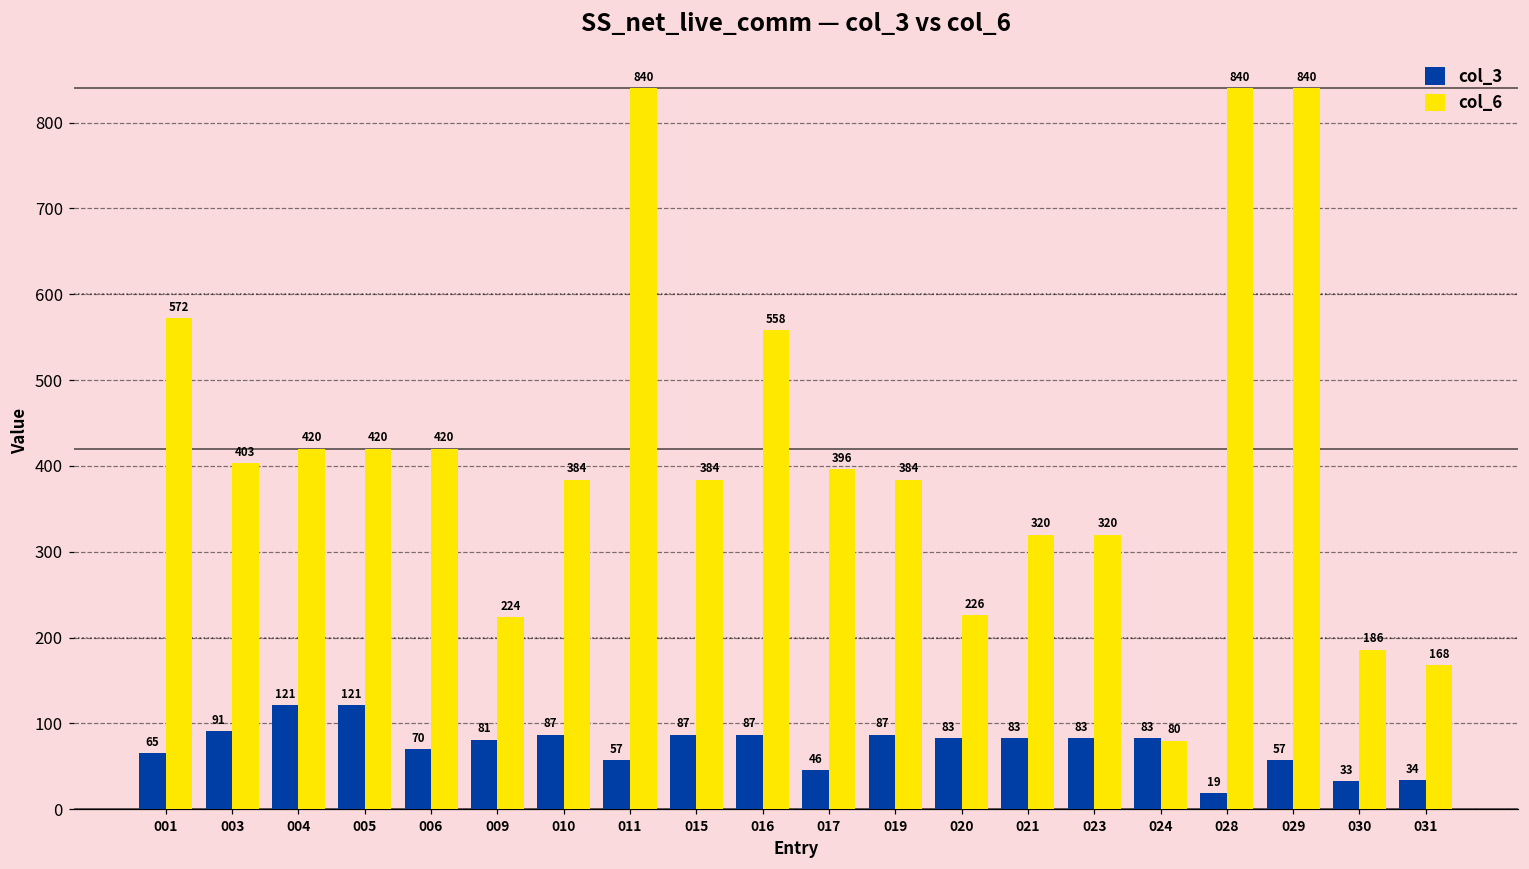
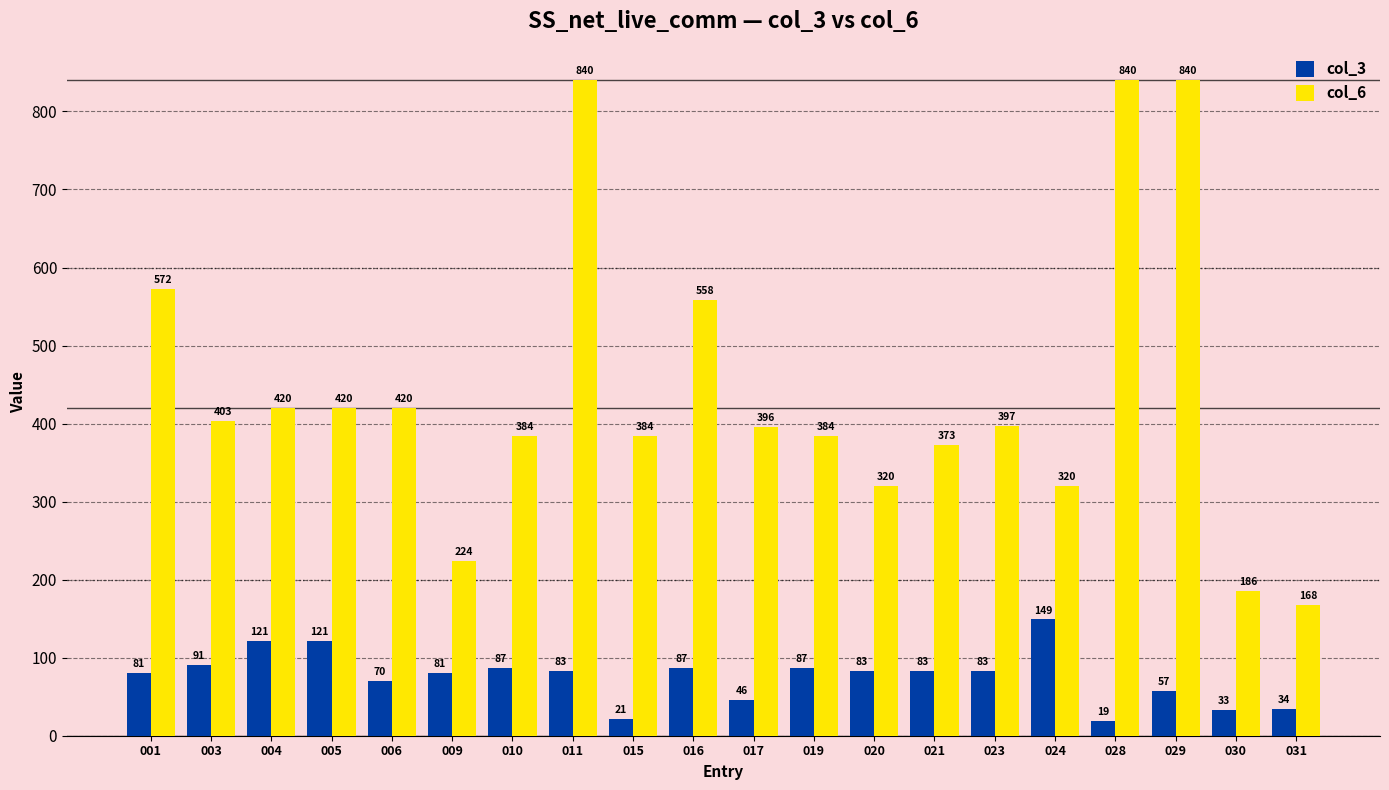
col_3, 001: 65 -> 81
col_3, 011: 57 -> 83
col_3, 015: 87 -> 21
col_6, 020: 226 -> 320
col_6, 021: 320 -> 373
col_6, 023: 320 -> 397
col_3, 024: 83 -> 149
col_6, 024: 80 -> 320
